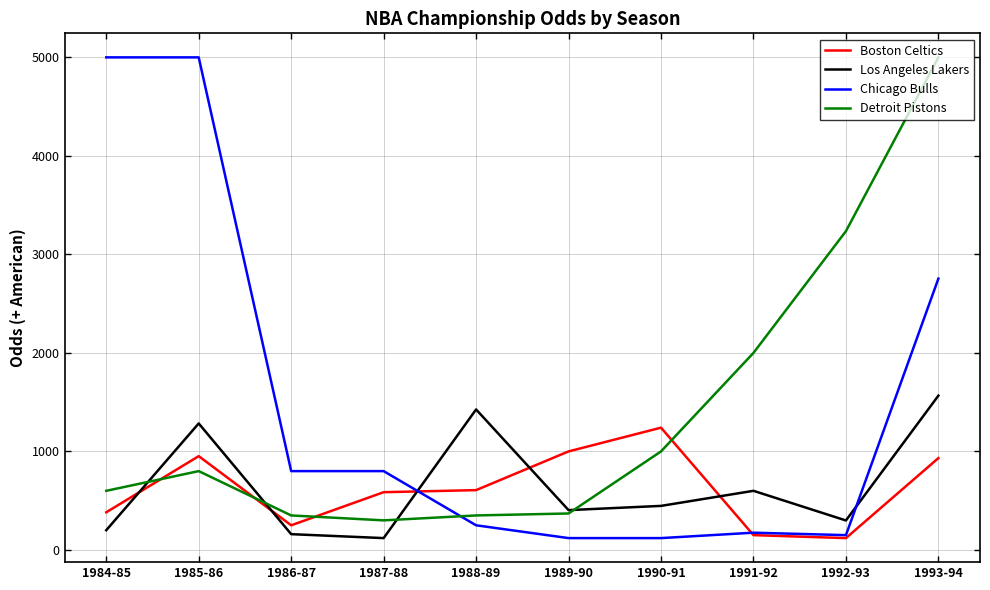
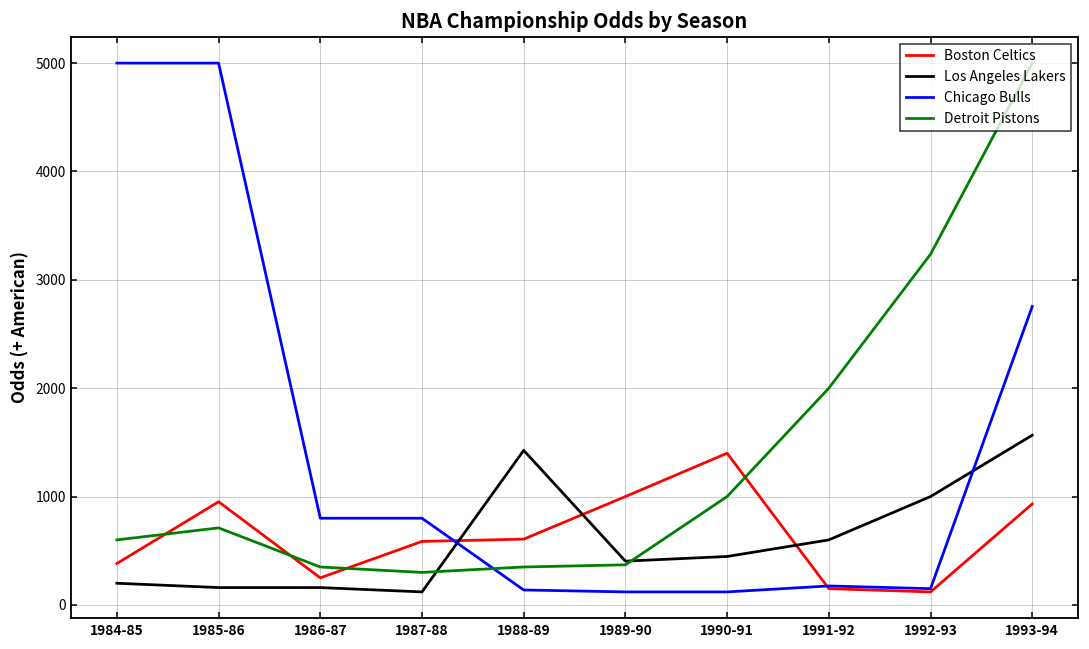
Los Angeles Lakers, 1985-86: 1300 -> 200
Detroit Pistons, 1985-86: 800 -> 700
Chicago Bulls, 1988-89: 300 -> 100
Boston Celtics, 1990-91: 1200 -> 1400
Los Angeles Lakers, 1992-93: 300 -> 1000
